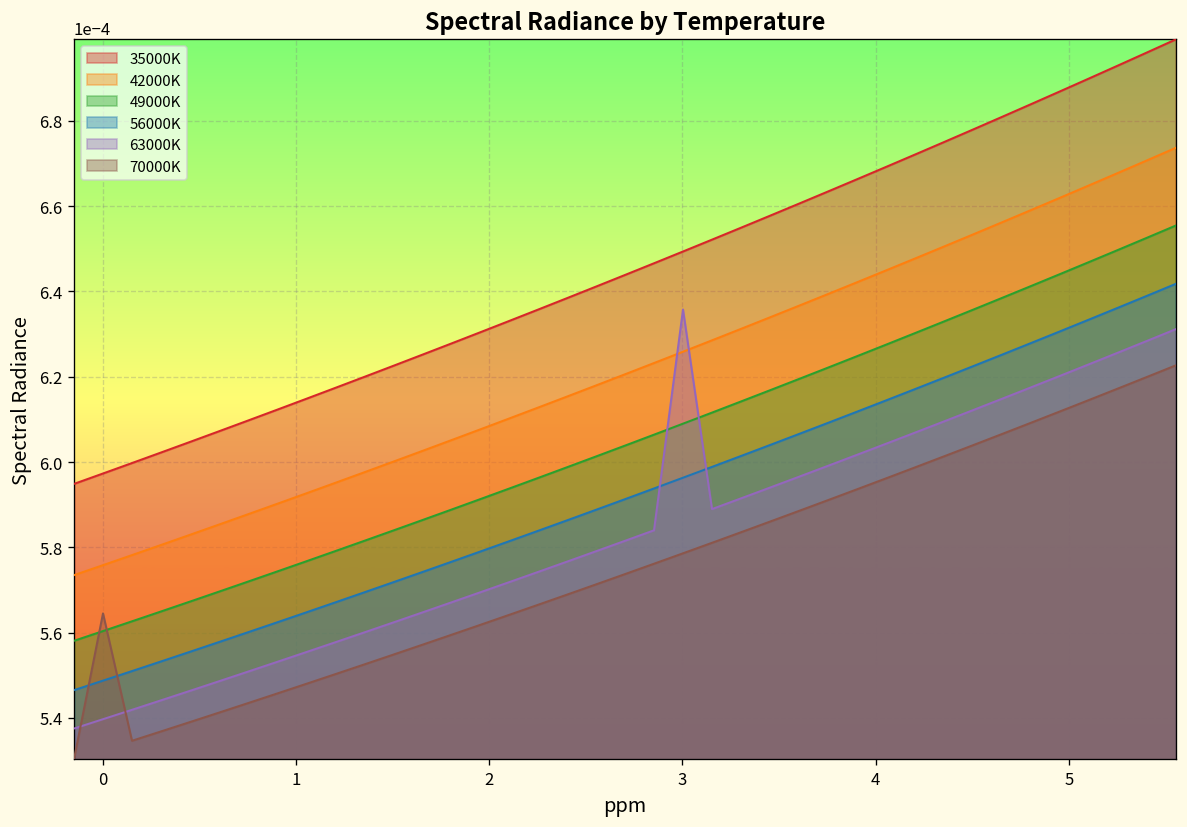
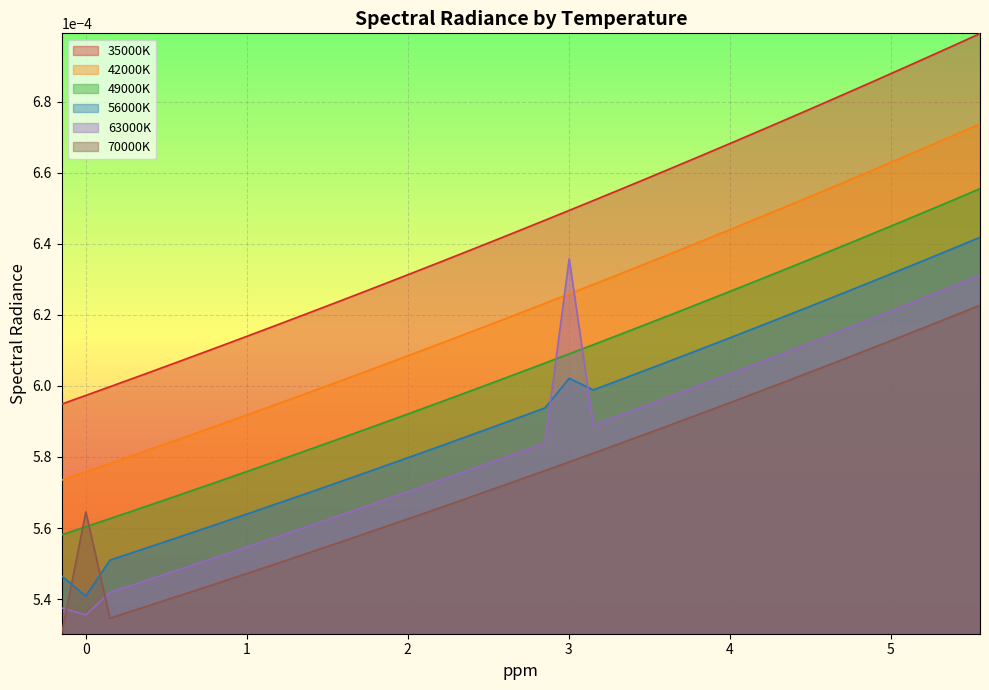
56000K, 0: 0.000549 -> 0.000541
63000K, 0: 0.000540 -> 0.000536
56000K, 3: 0.000596 -> 0.000602
